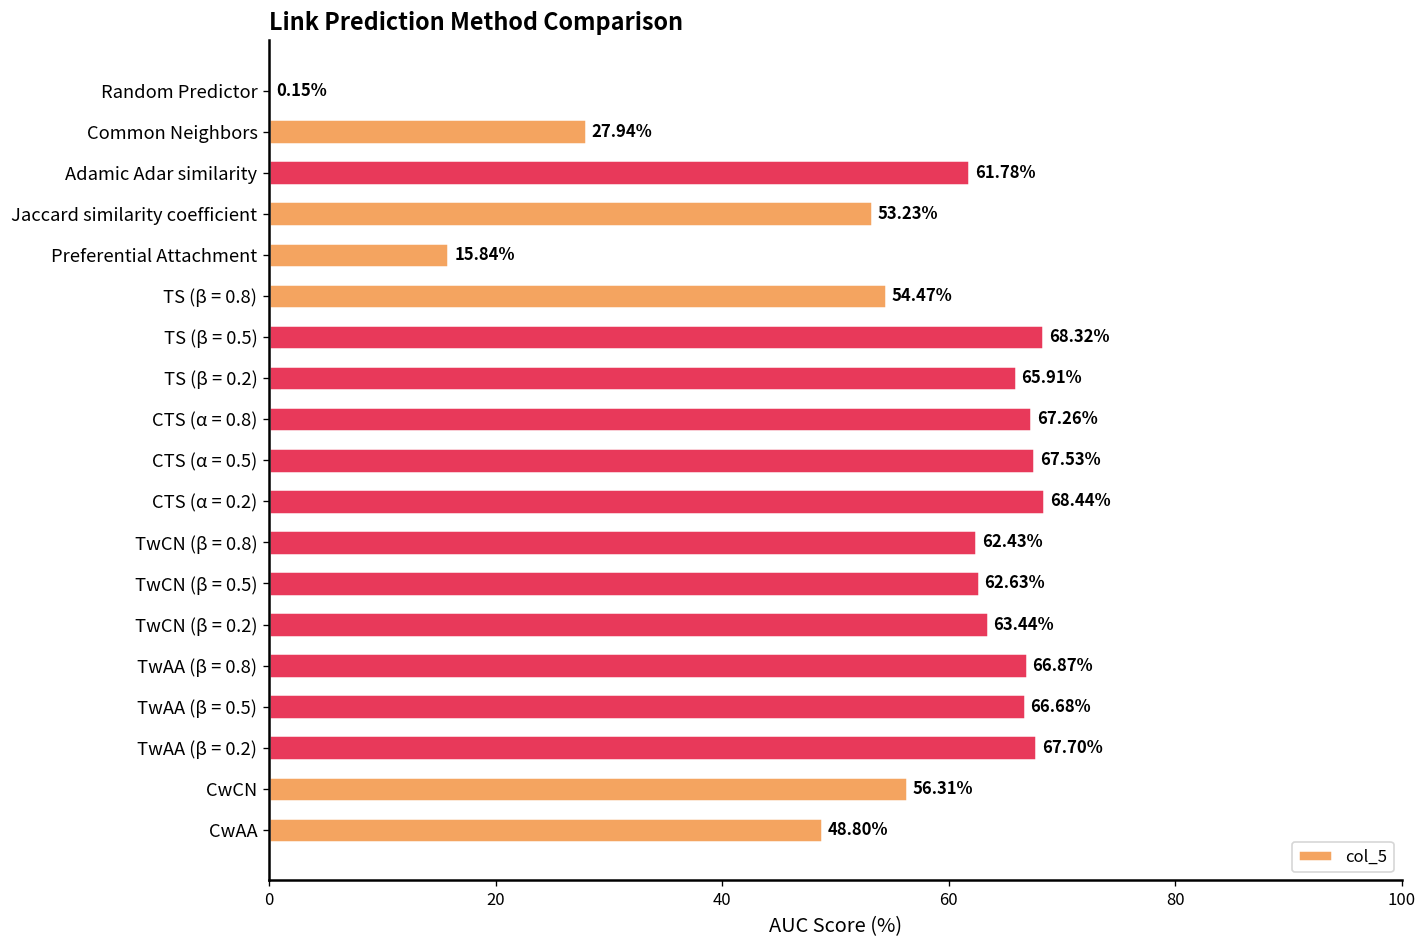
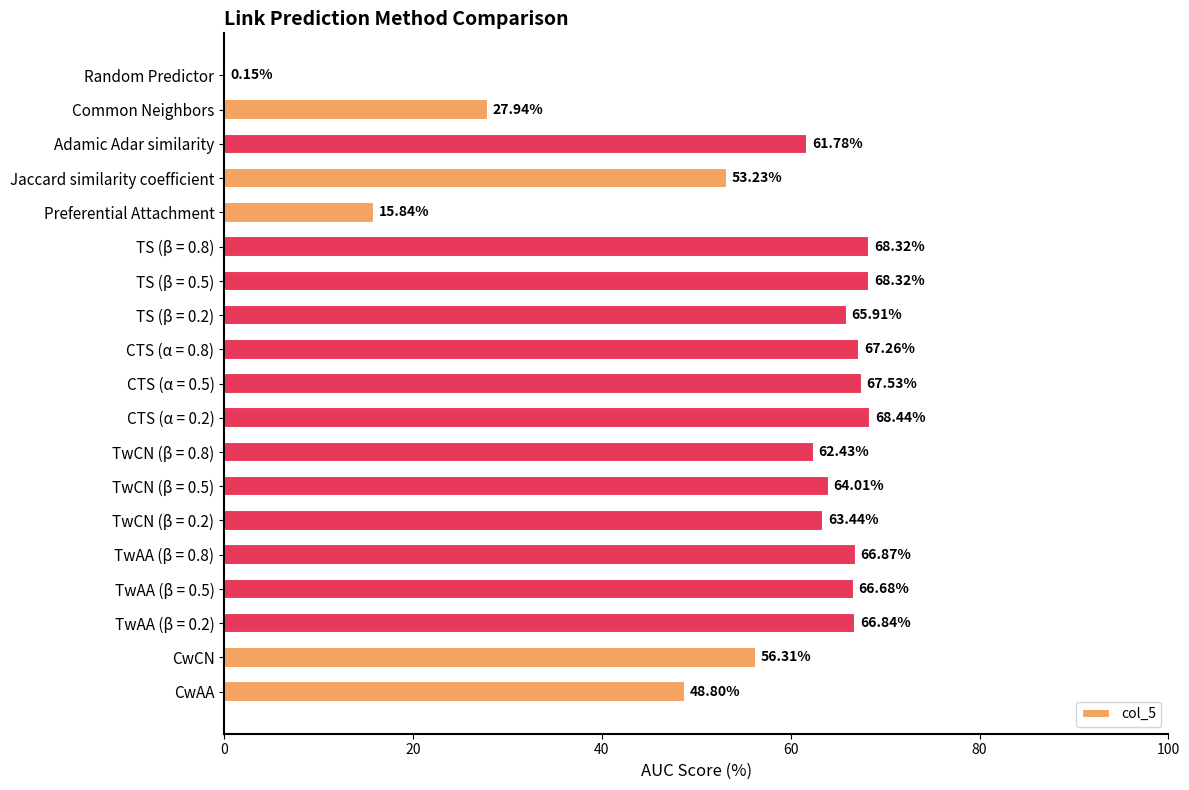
TS (β = 0.8): 54.47% -> 68.32%
TwCN (β = 0.5): 62.63% -> 64.01%
TwAA (β = 0.2): 67.70% -> 66.84%
